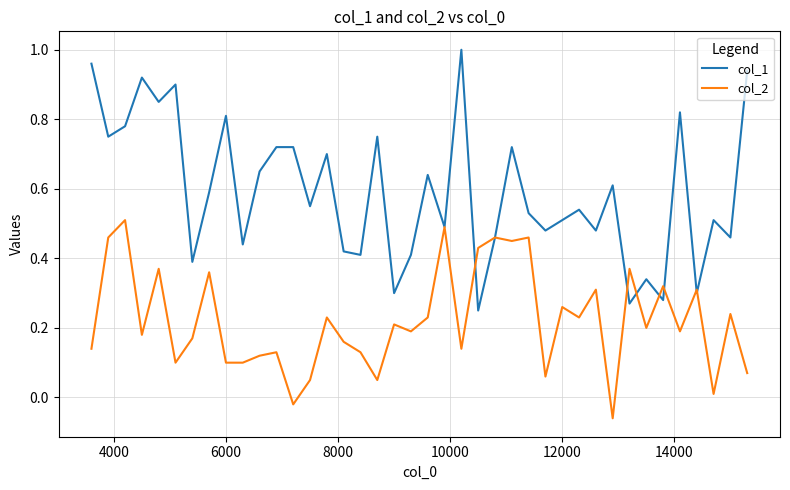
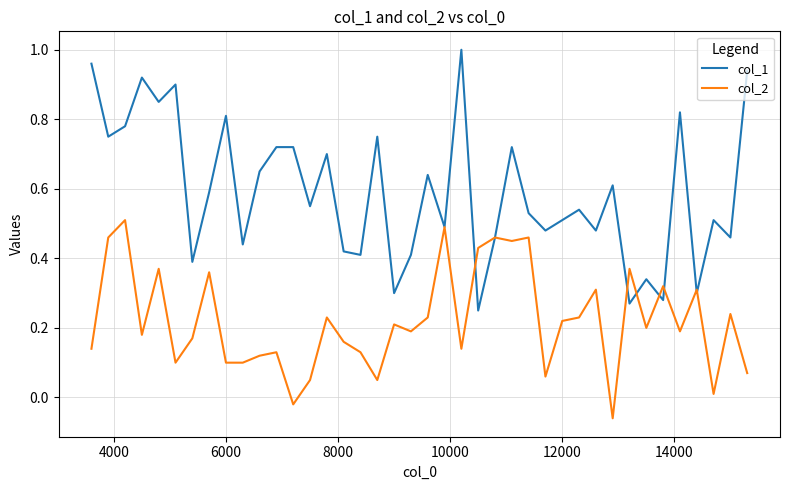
col_2, 12000: 0.26 -> 0.22
